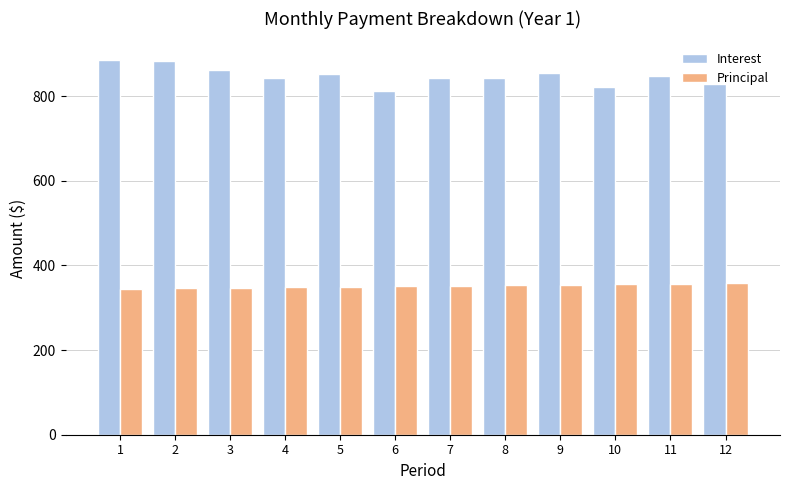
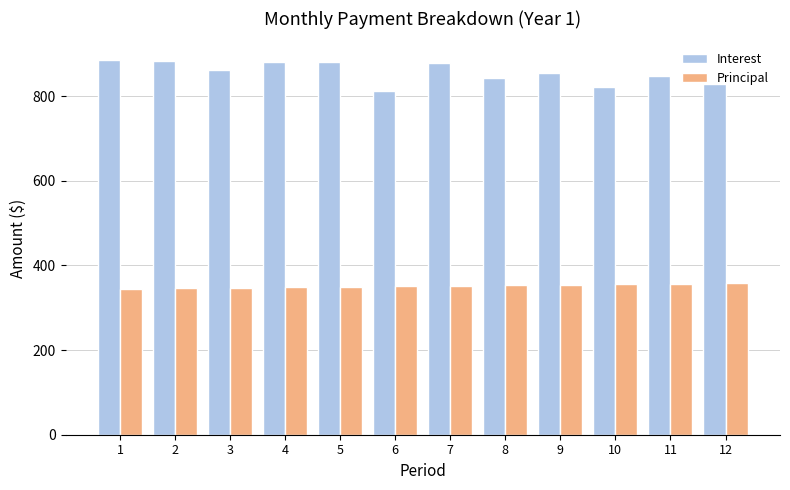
Interest, 4: 840 -> 880
Interest, 5: 850 -> 880
Interest, 7: 840 -> 880
